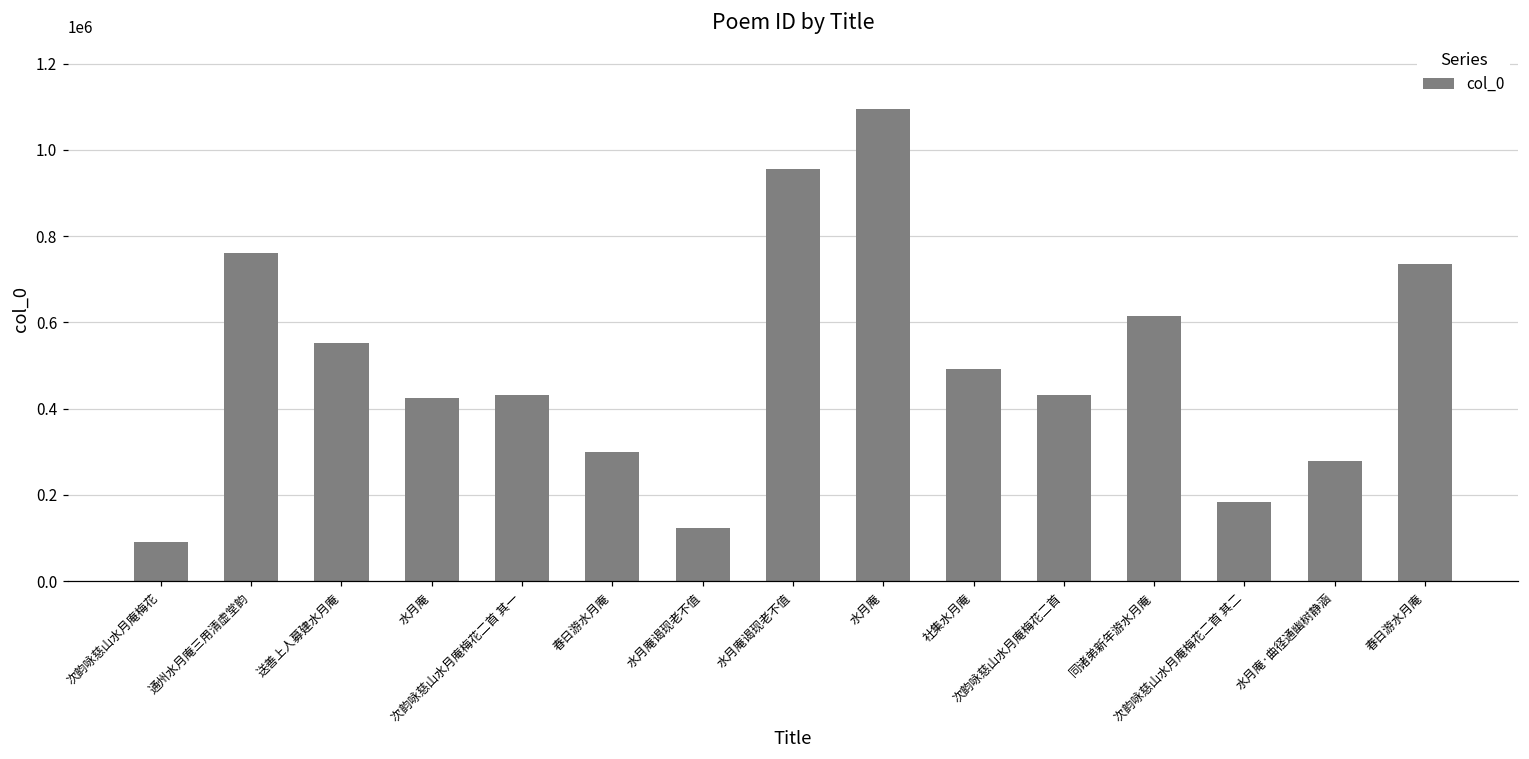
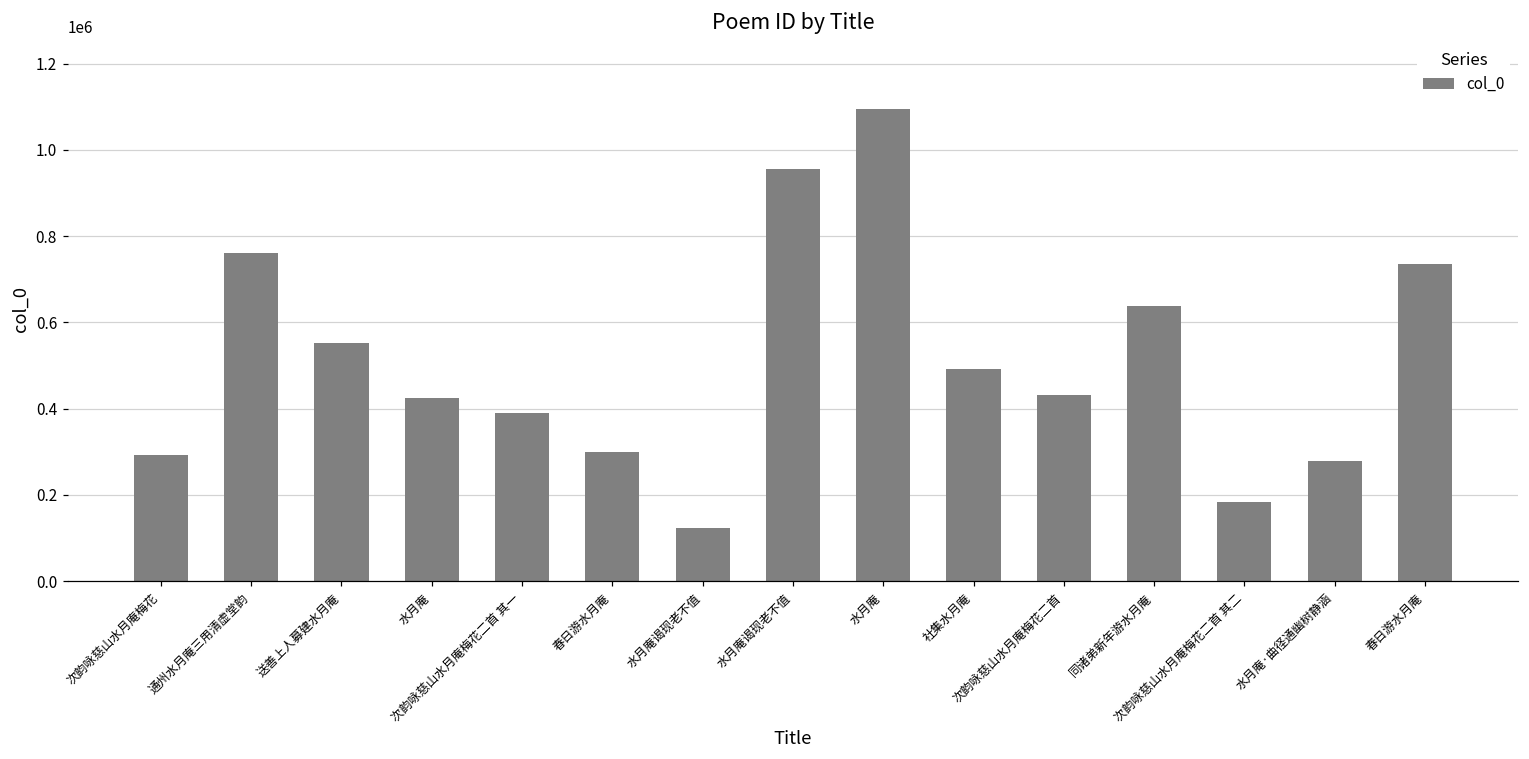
次韵咏慈山水月庵梅花: 90000 -> 290000
次韵咏慈山水月庵梅花二首 其一: 430000 -> 390000
同诸弟新年游水月庵: 620000 -> 640000
